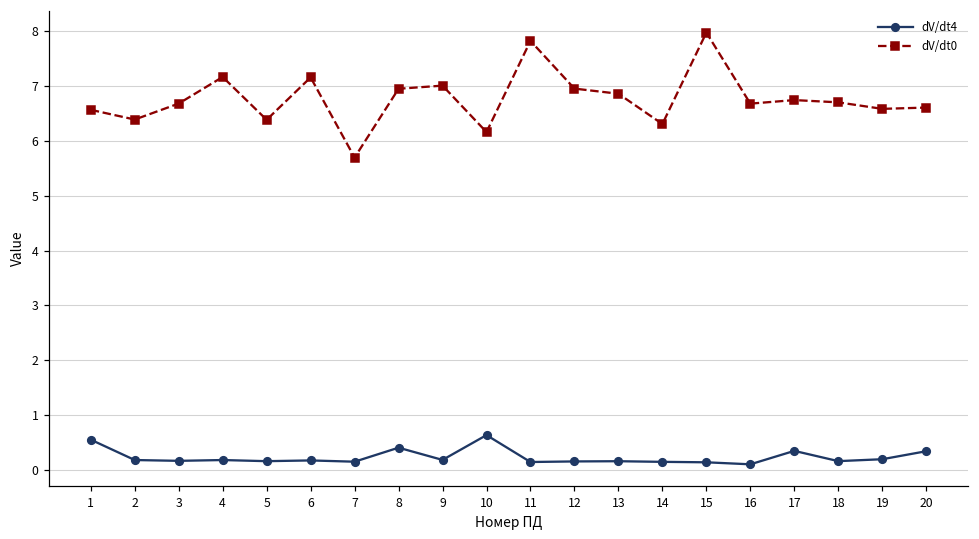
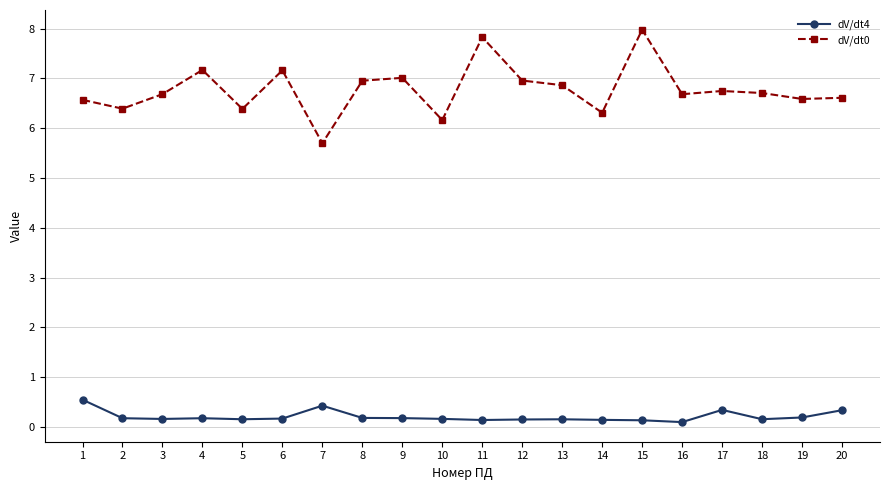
dV/dt4, 7: 0.1 -> 0.4
dV/dt4, 8: 0.4 -> 0.2
dV/dt4, 10: 0.6 -> 0.2
